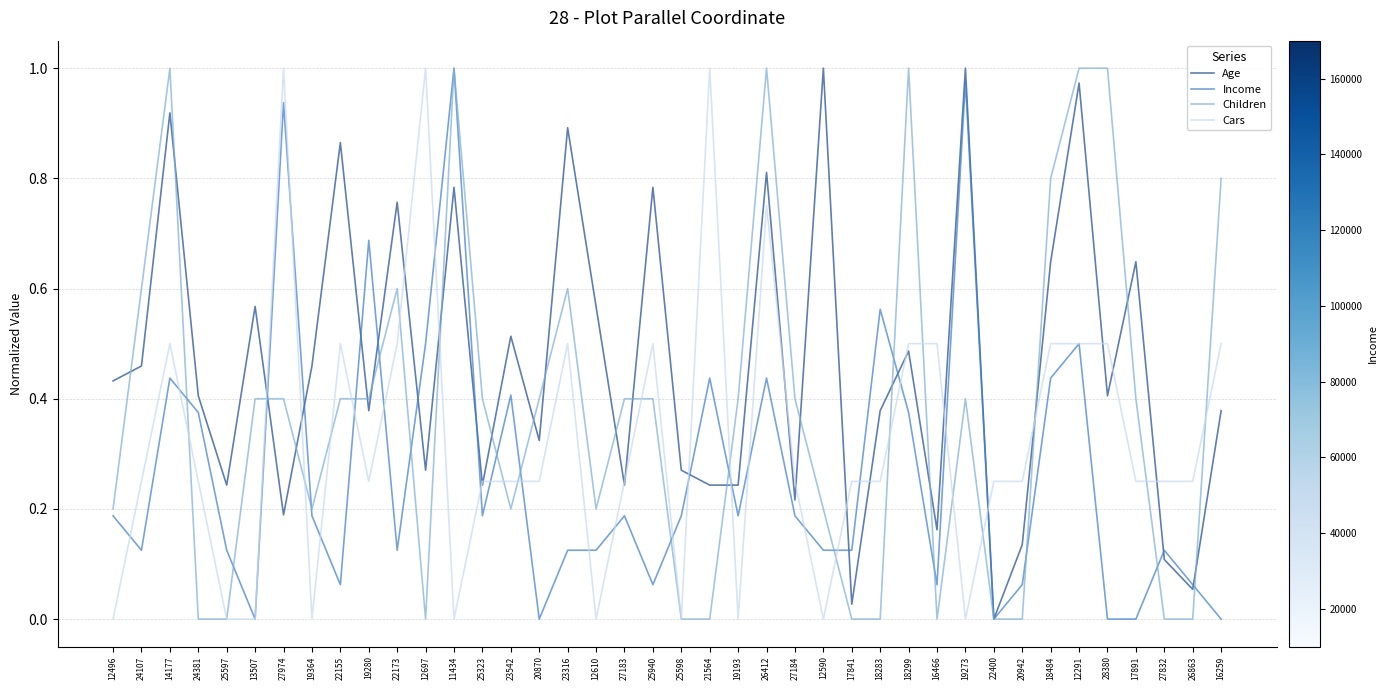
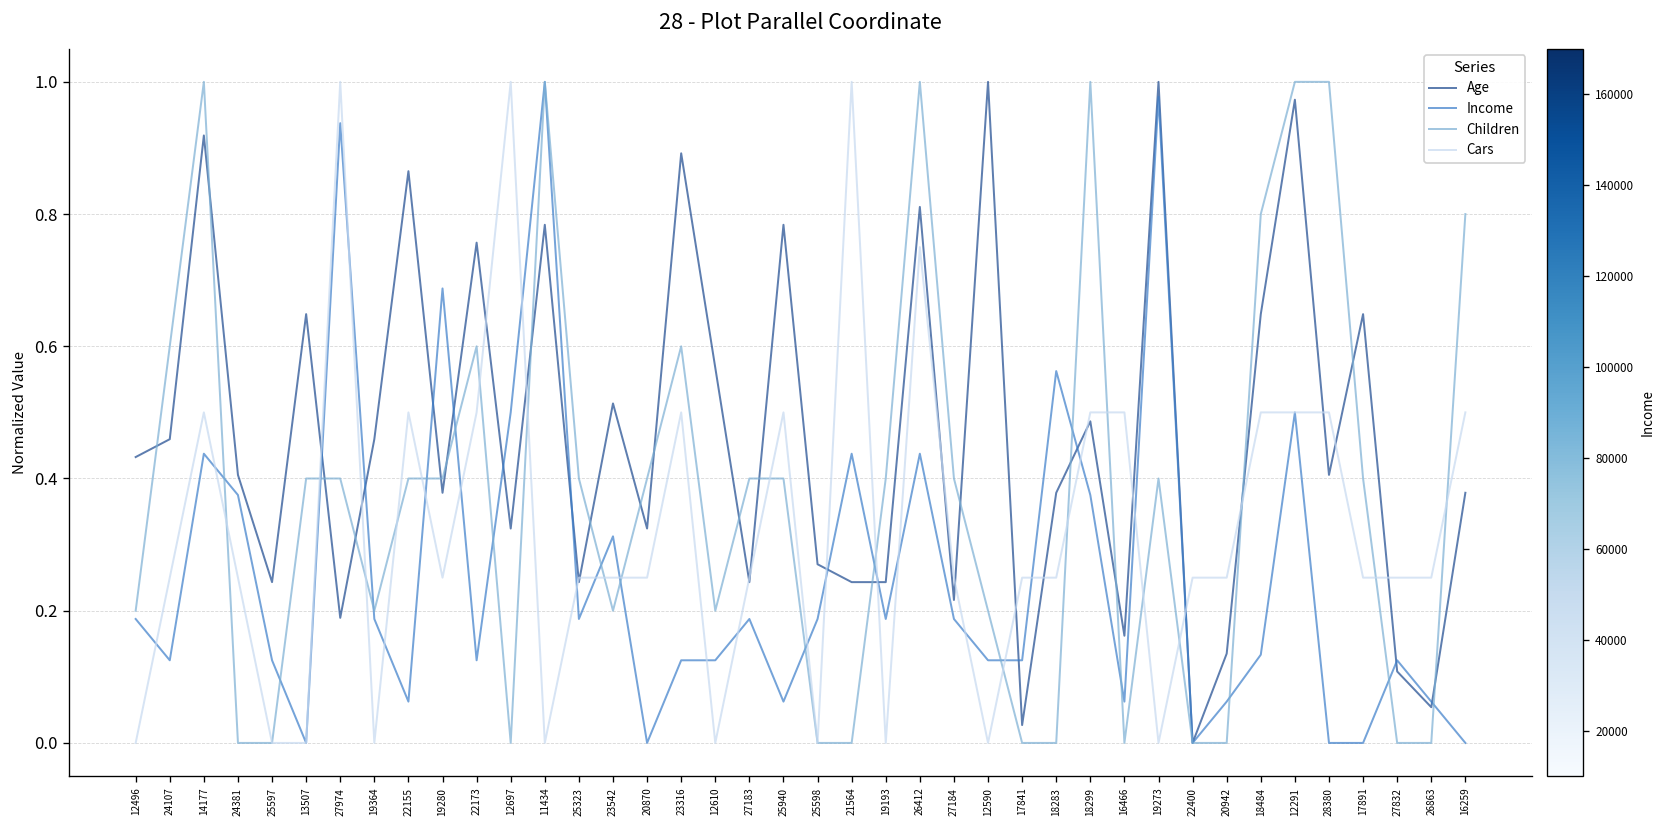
Age, 13507: 0.57 -> 0.65
Age, 12697: 0.27 -> 0.32
Income, 23542: 0.41 -> 0.31
Income, 18484: 0.44 -> 0.13
